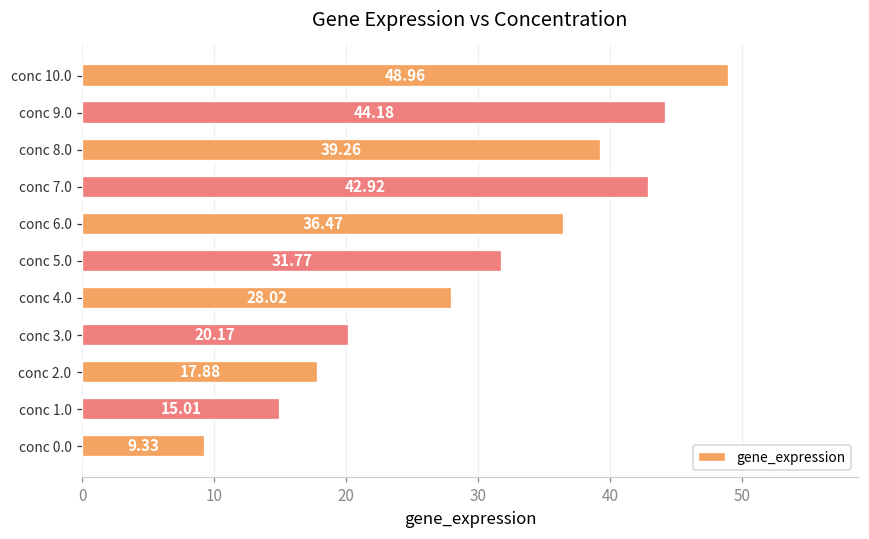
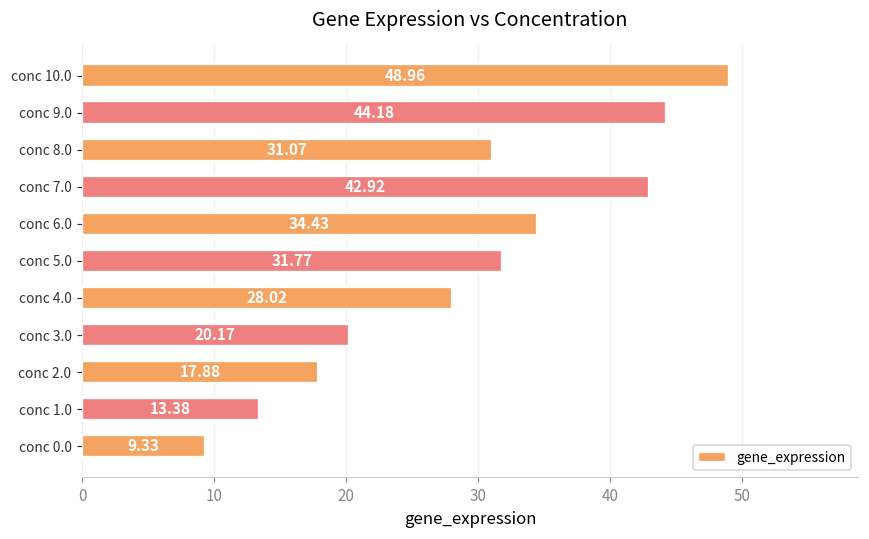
conc 8.0: 39.26 -> 31.07
conc 6.0: 36.47 -> 34.43
conc 1.0: 15.01 -> 13.38
